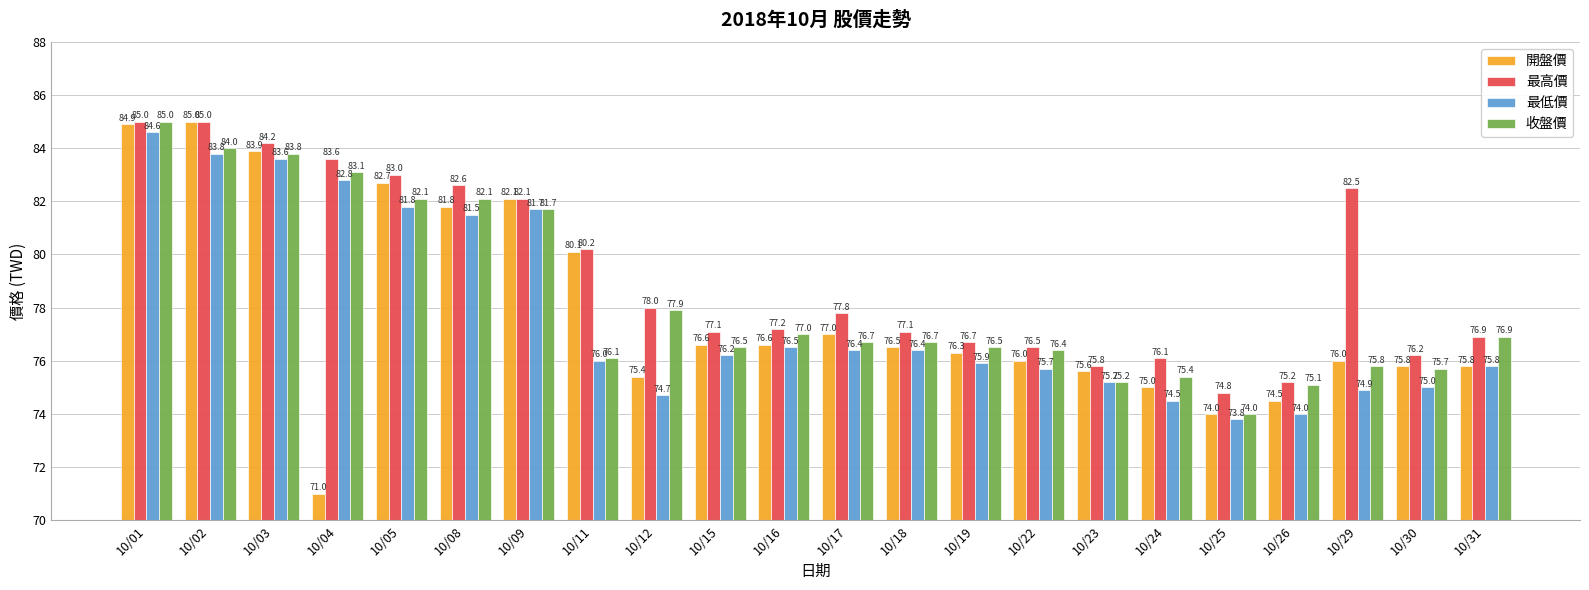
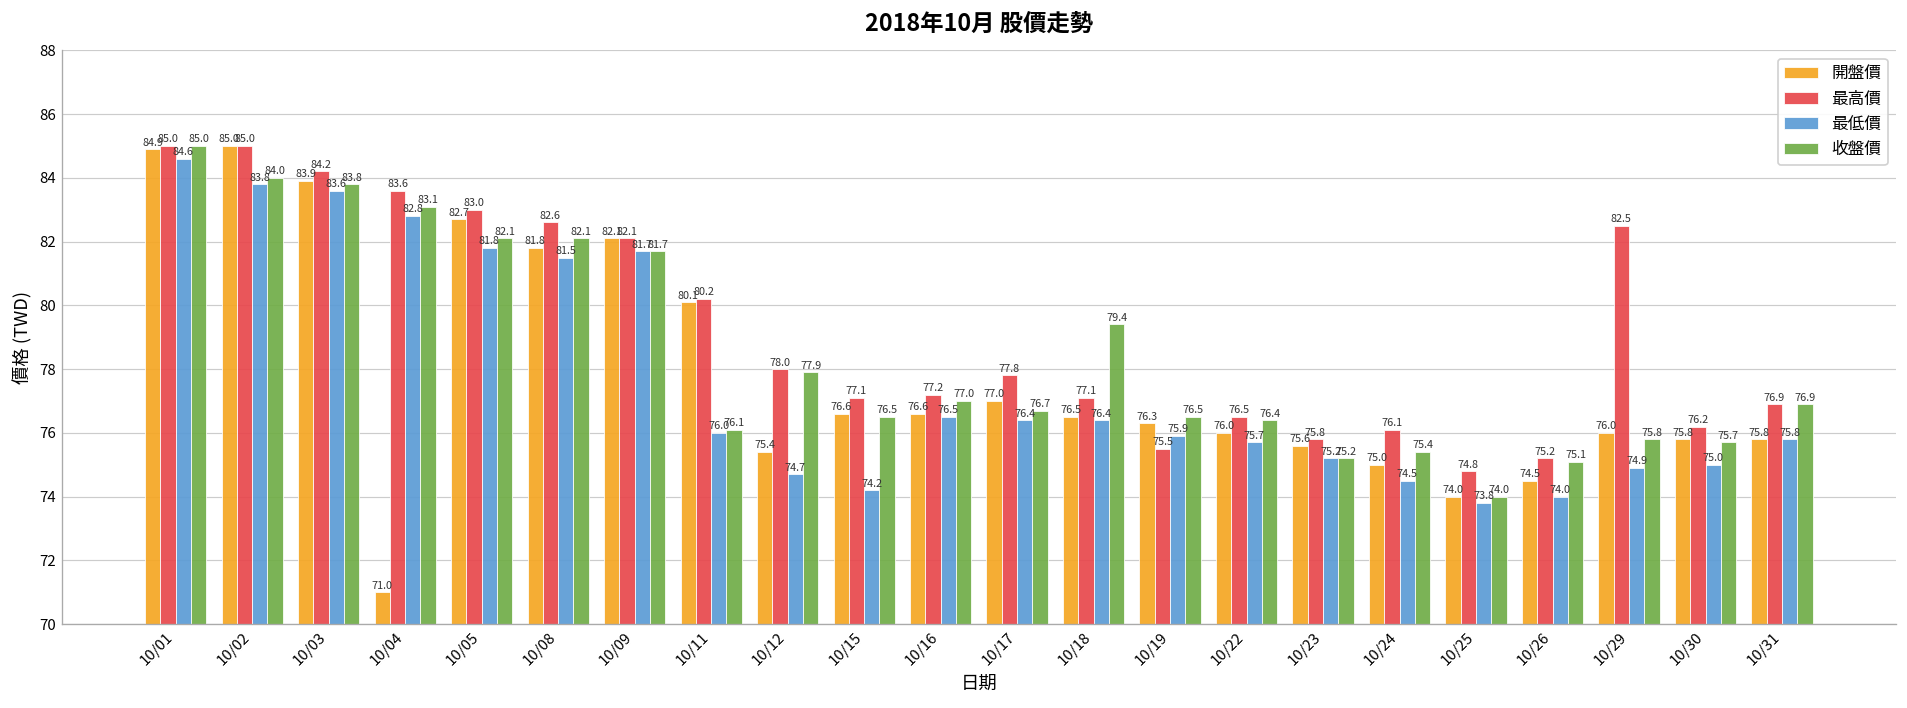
最低價, 10/15: 76.2 -> 74.2
收盤價, 10/18: 76.7 -> 79.4
最高價, 10/19: 76.7 -> 75.5
